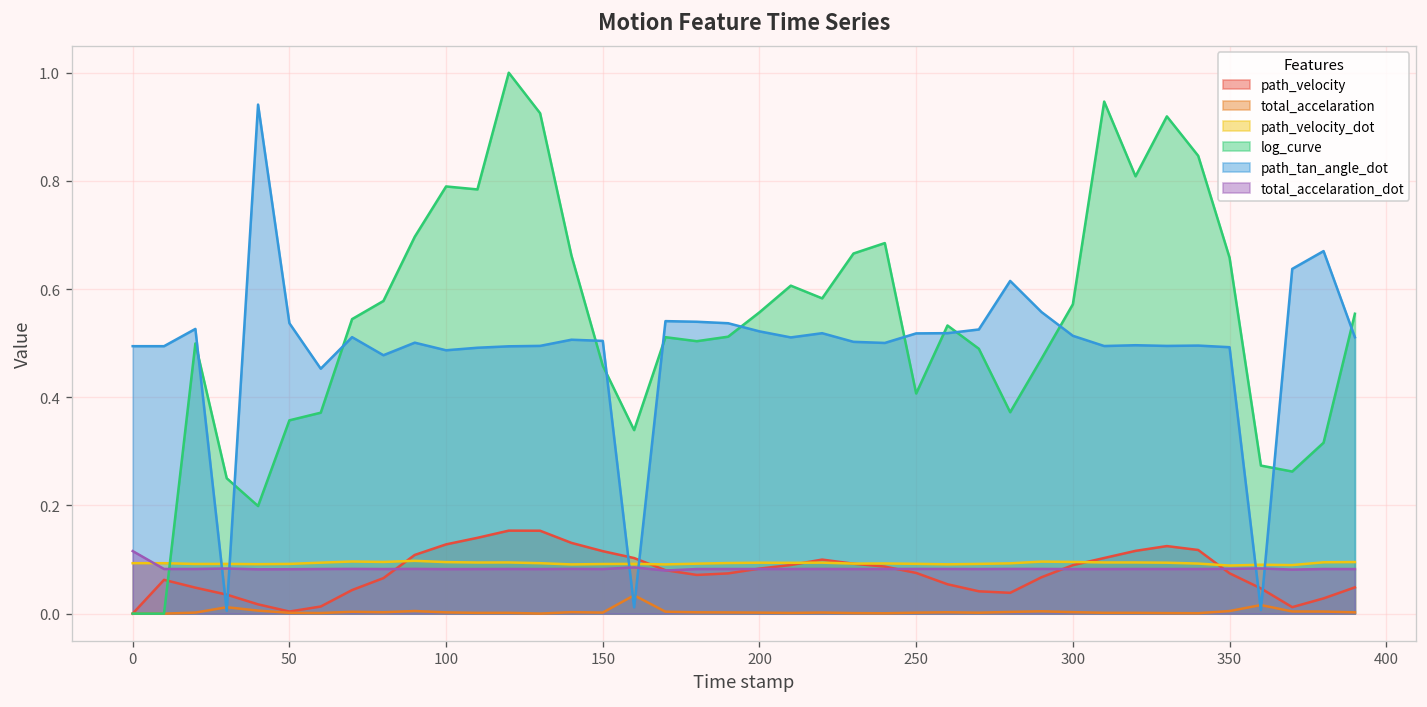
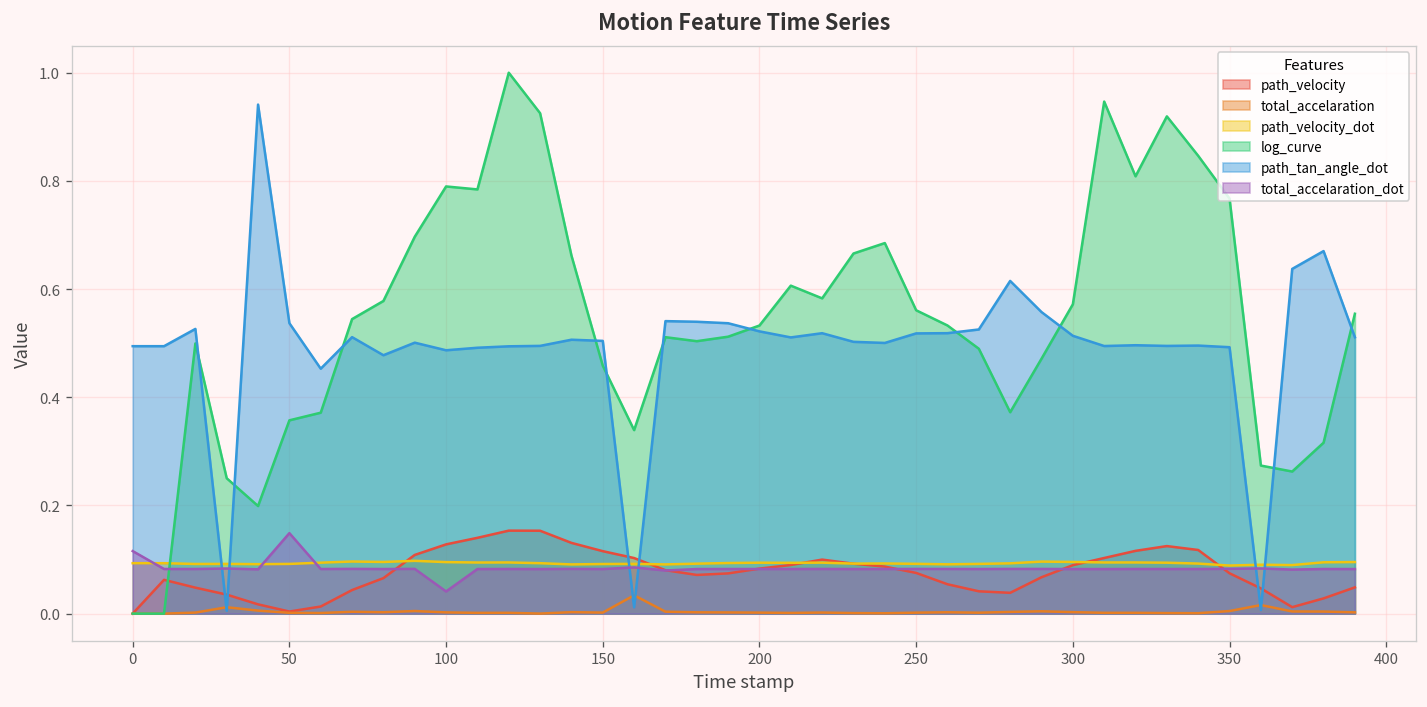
total_accelaration_dot, 50: 0.08 -> 0.15
total_accelaration_dot, 100: 0.08 -> 0.04
log_curve, 200: 0.56 -> 0.53
log_curve, 250: 0.41 -> 0.56
log_curve, 350: 0.66 -> 0.77
